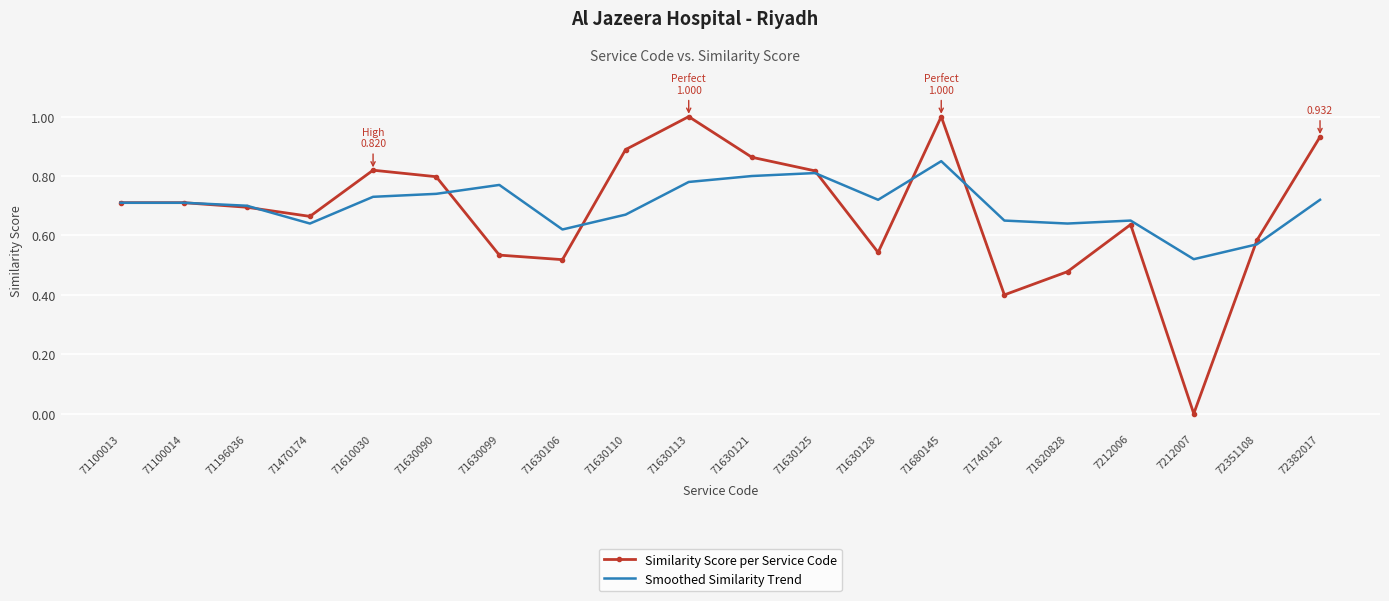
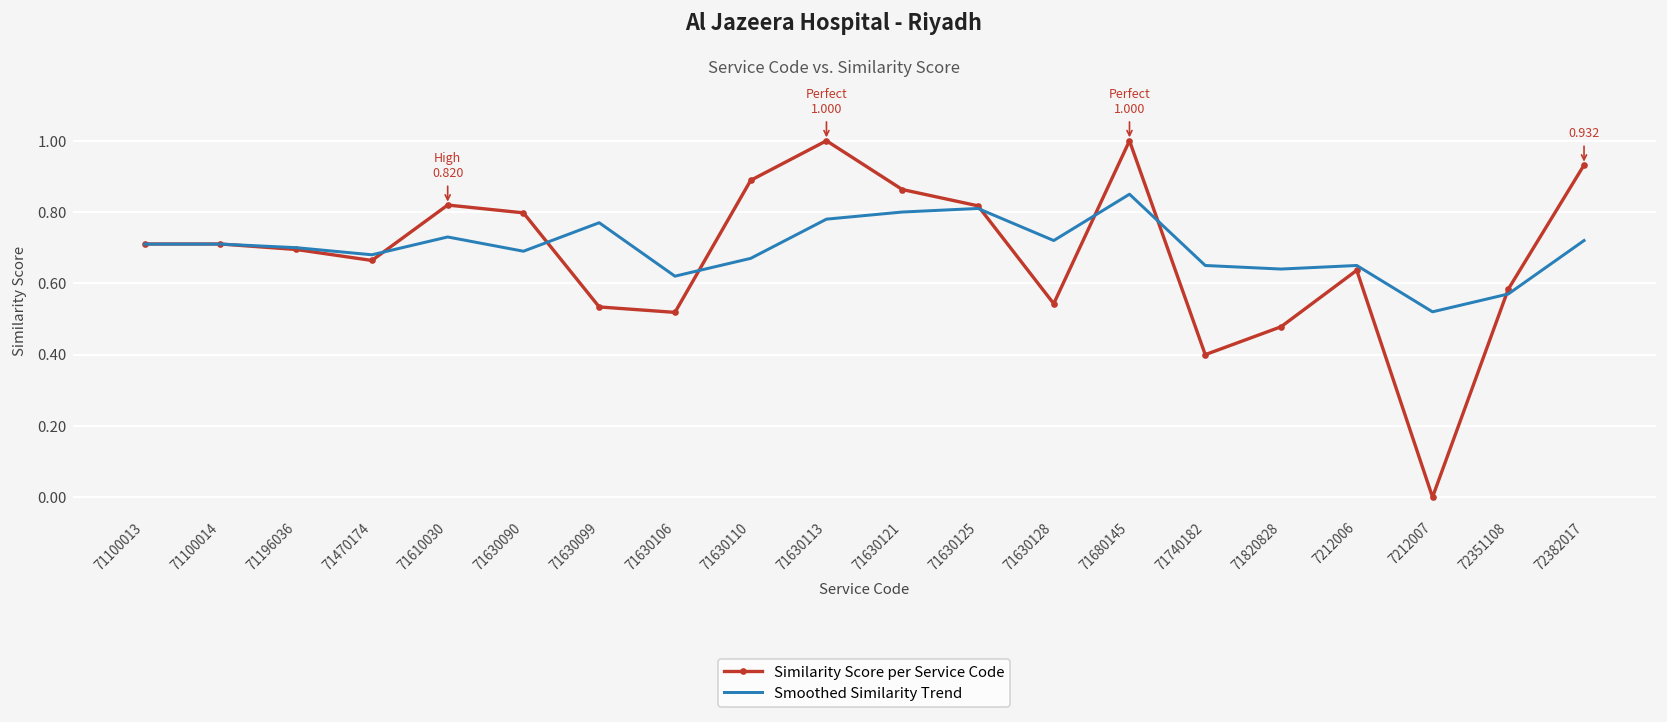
Smoothed Similarity Trend, 71470174: 0.64 -> 0.68
Smoothed Similarity Trend, 71630090: 0.74 -> 0.69
